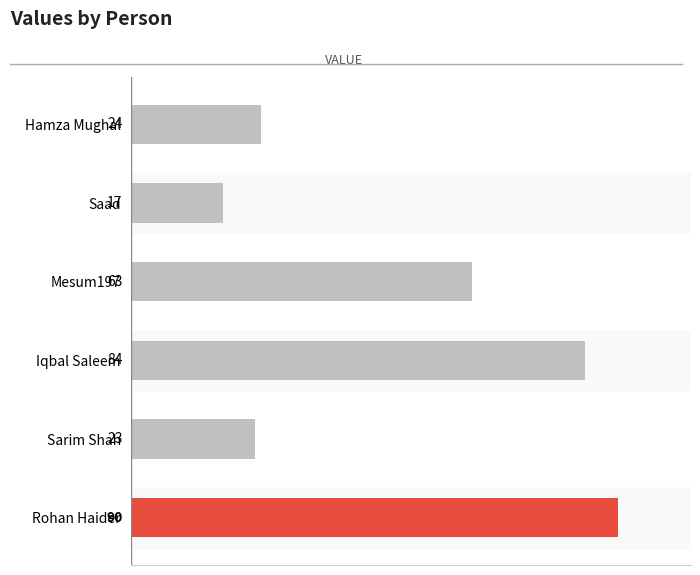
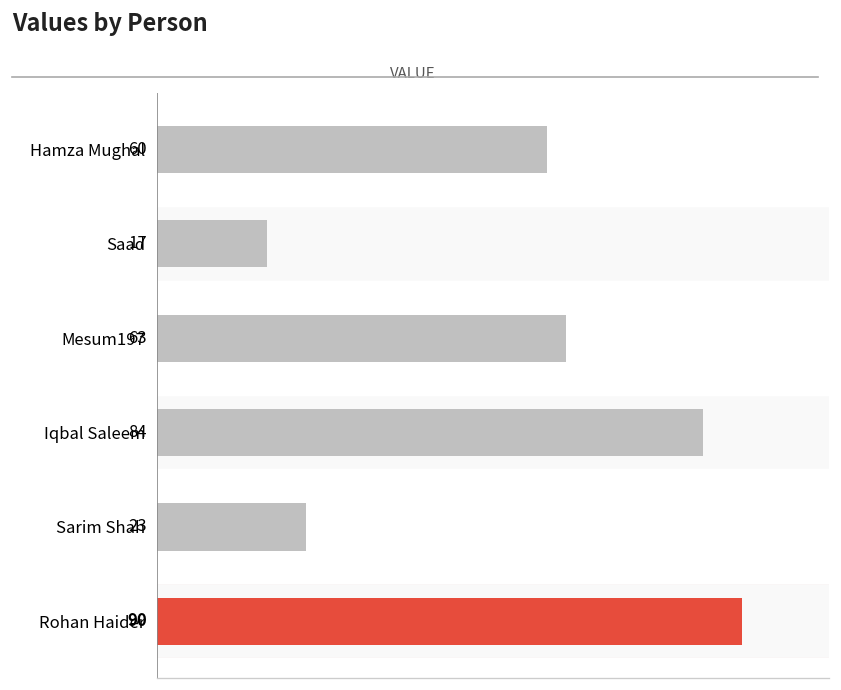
Hamza Mughal: 24 -> 60
